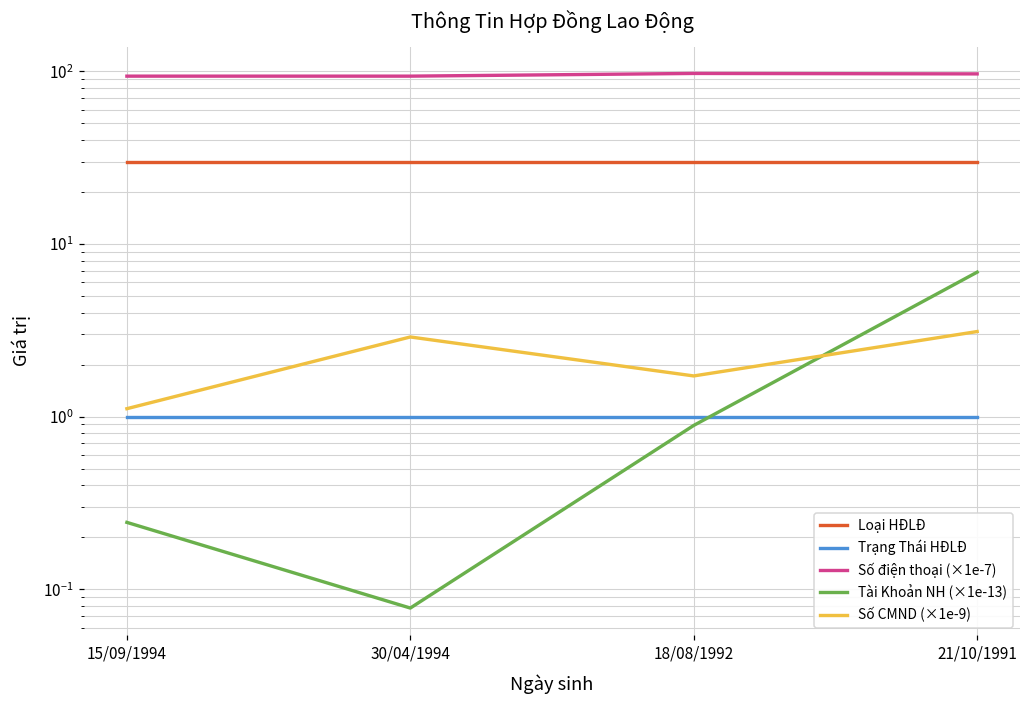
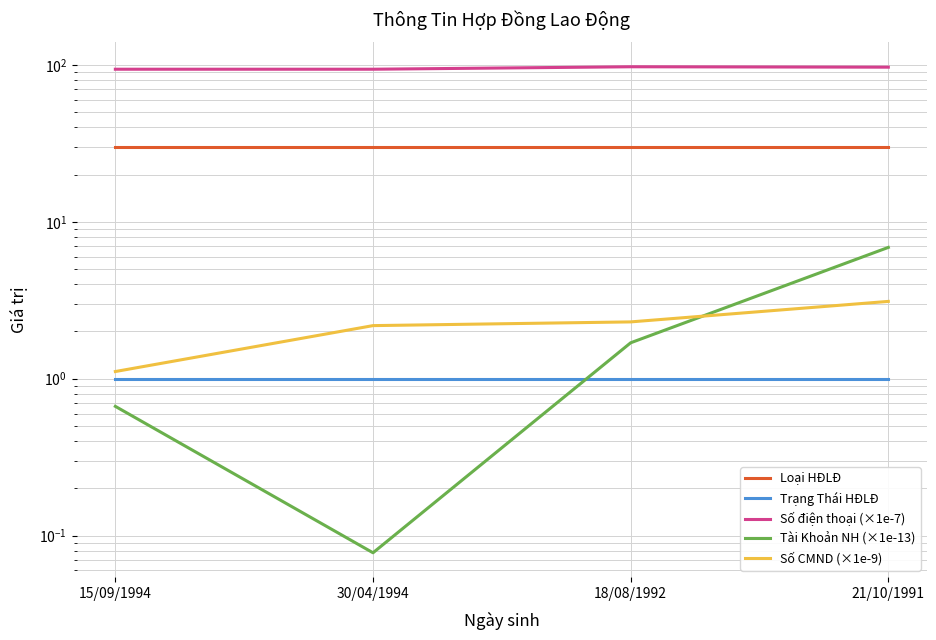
Tài Khoản NH (×1e-13), 15/09/1994: 0.24 -> 0.67
Số CMND (×1e-9), 30/04/1994: 2.9 -> 2.2
Tài Khoản NH (×1e-13), 18/08/1992: 0.9 -> 1.7
Số CMND (×1e-9), 18/08/1992: 1.7 -> 2.3
